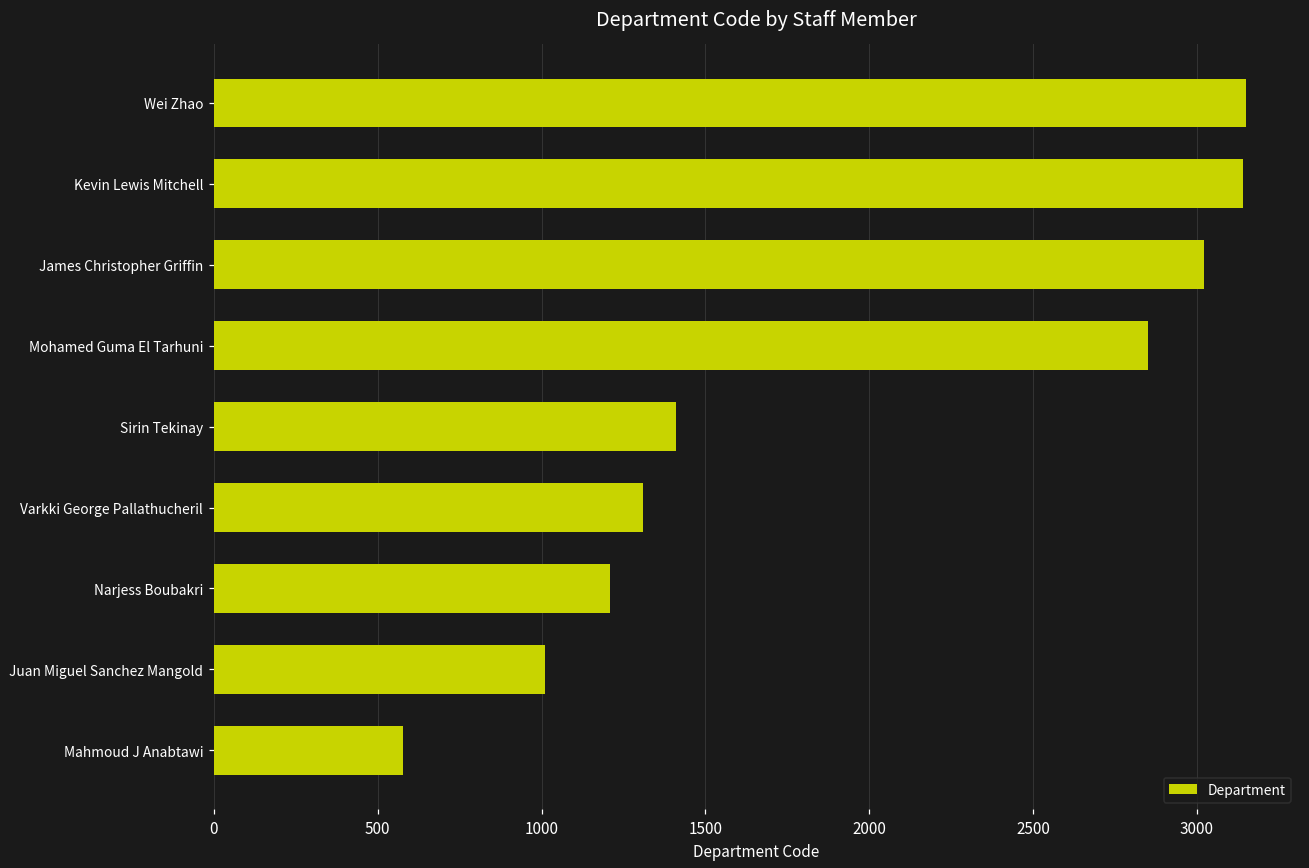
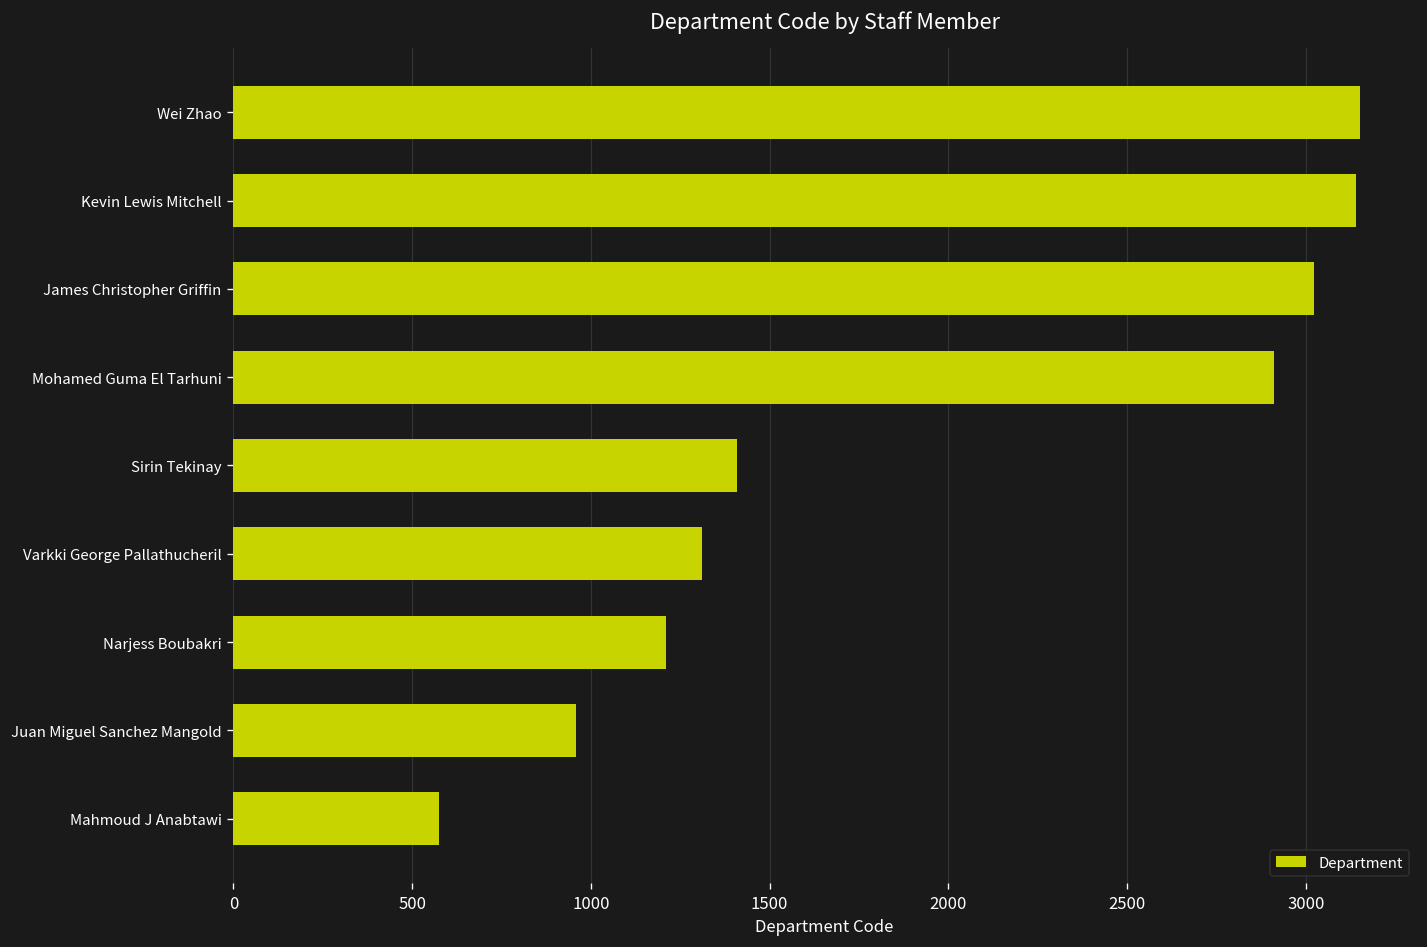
Mohamed Guma El Tarhuni: 2850 -> 2910
Juan Miguel Sanchez Mangold: 1010 -> 960
